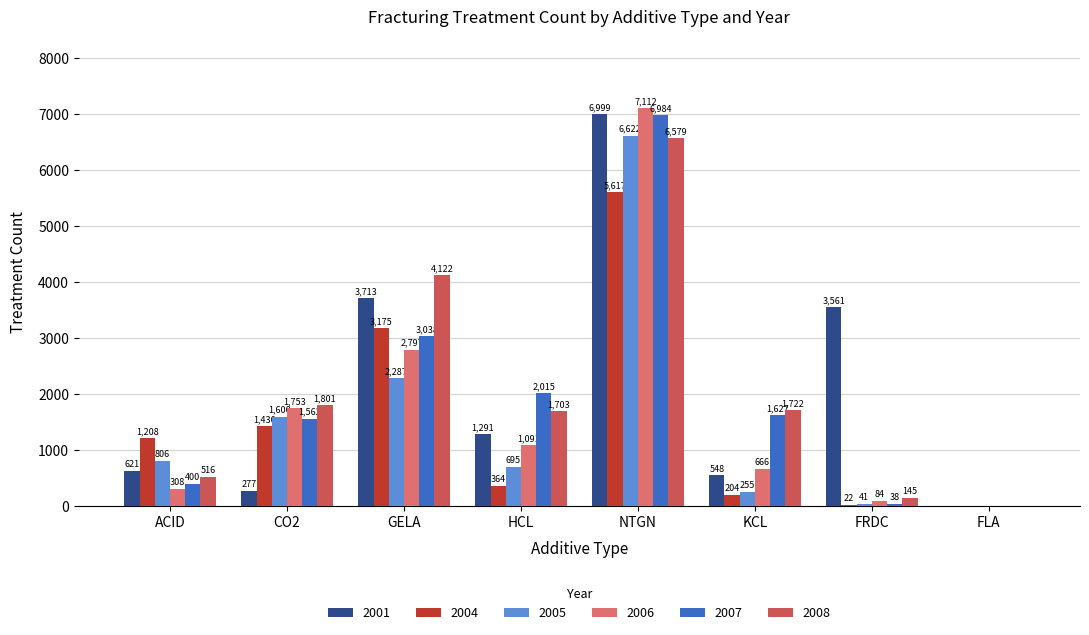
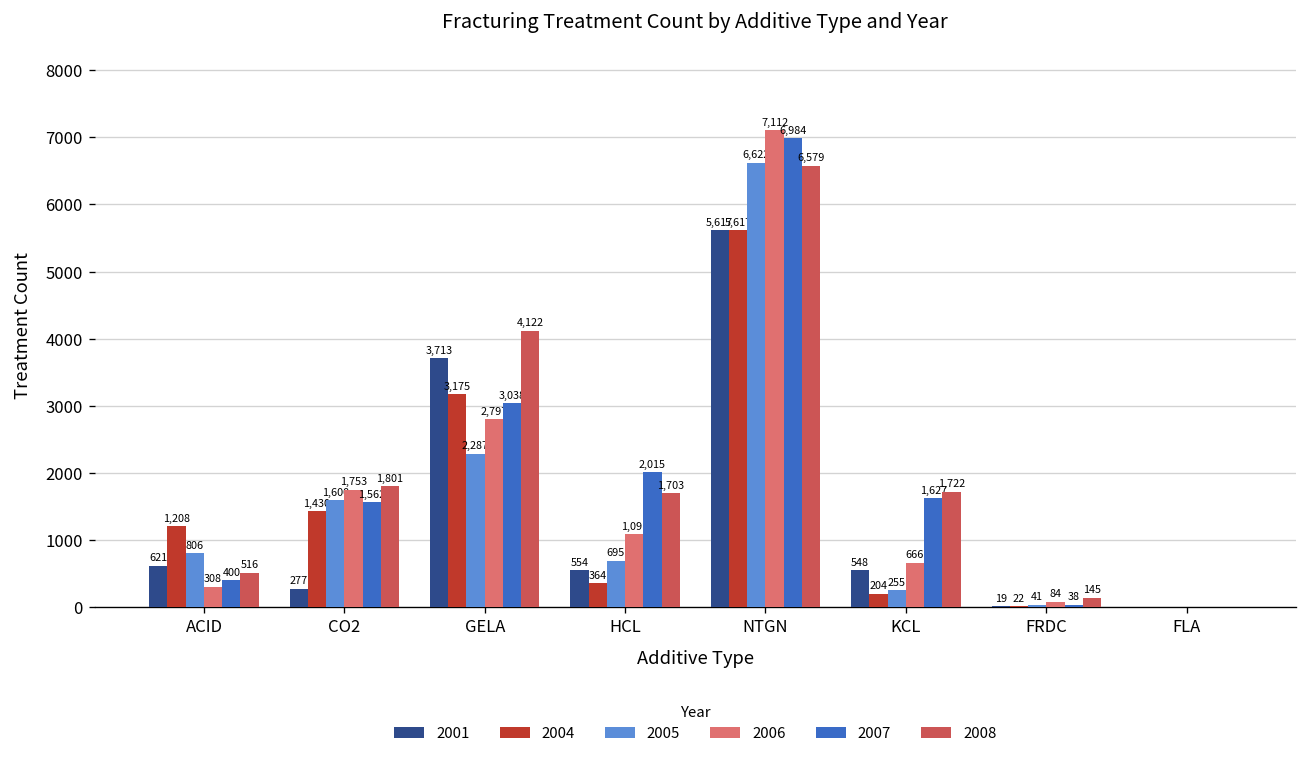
2001, HCL: 1,291 -> 554
2001, NTGN: 6,999 -> 5,617
2001, FRDC: 3,561 -> 19
